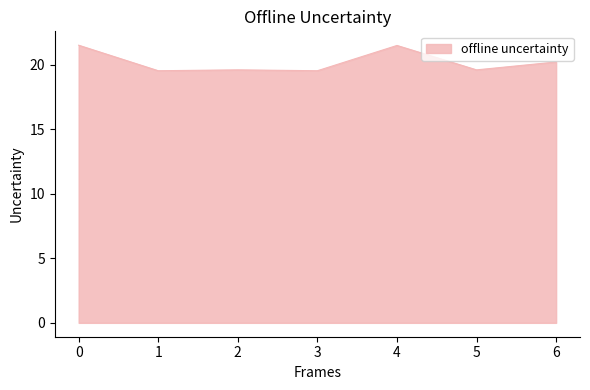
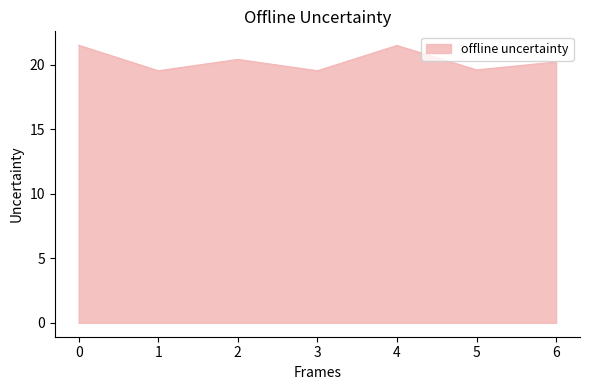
2: 19.6 -> 20.4
